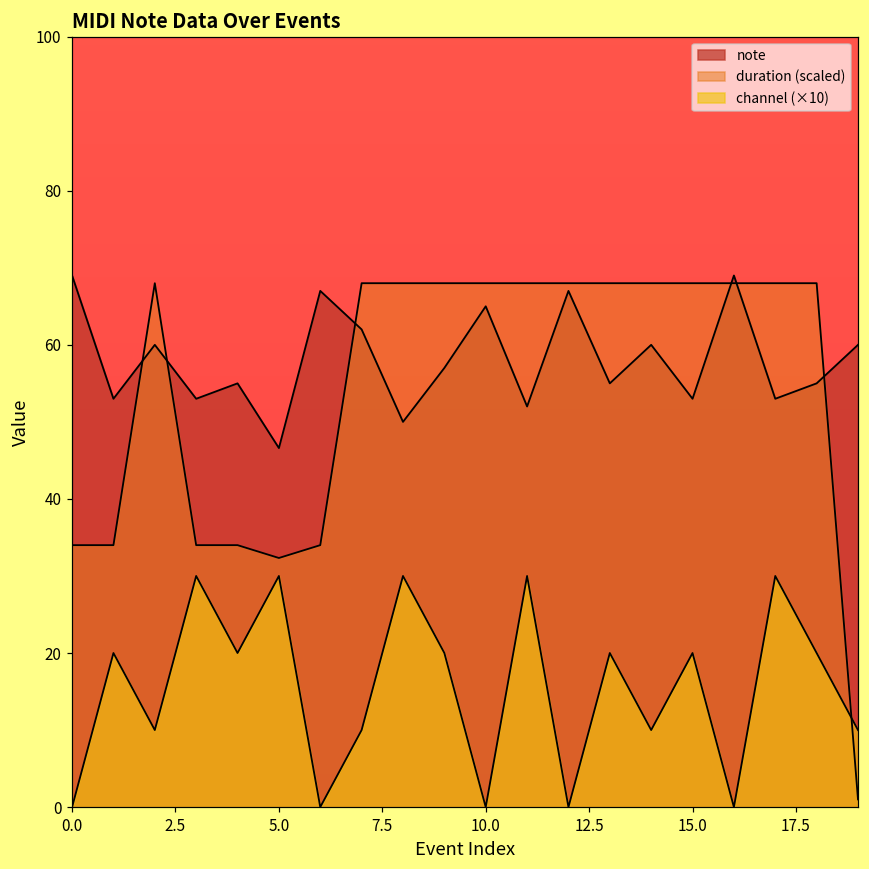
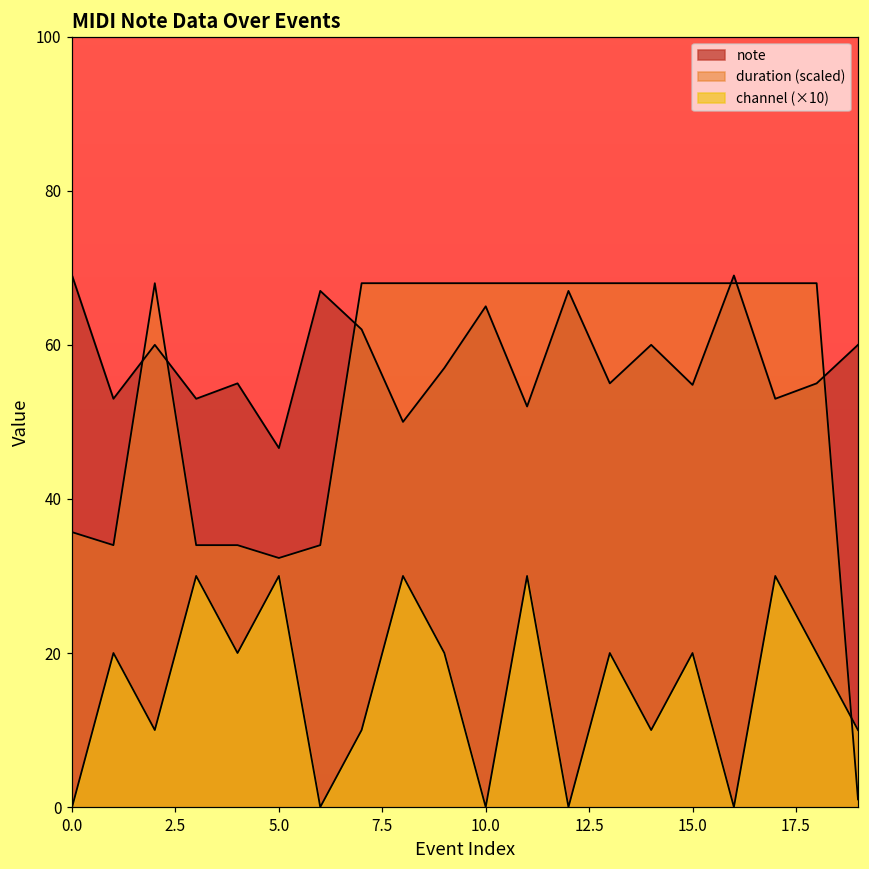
duration (scaled), 0.0: 34 -> 36
note, 15.0: 53 -> 55
